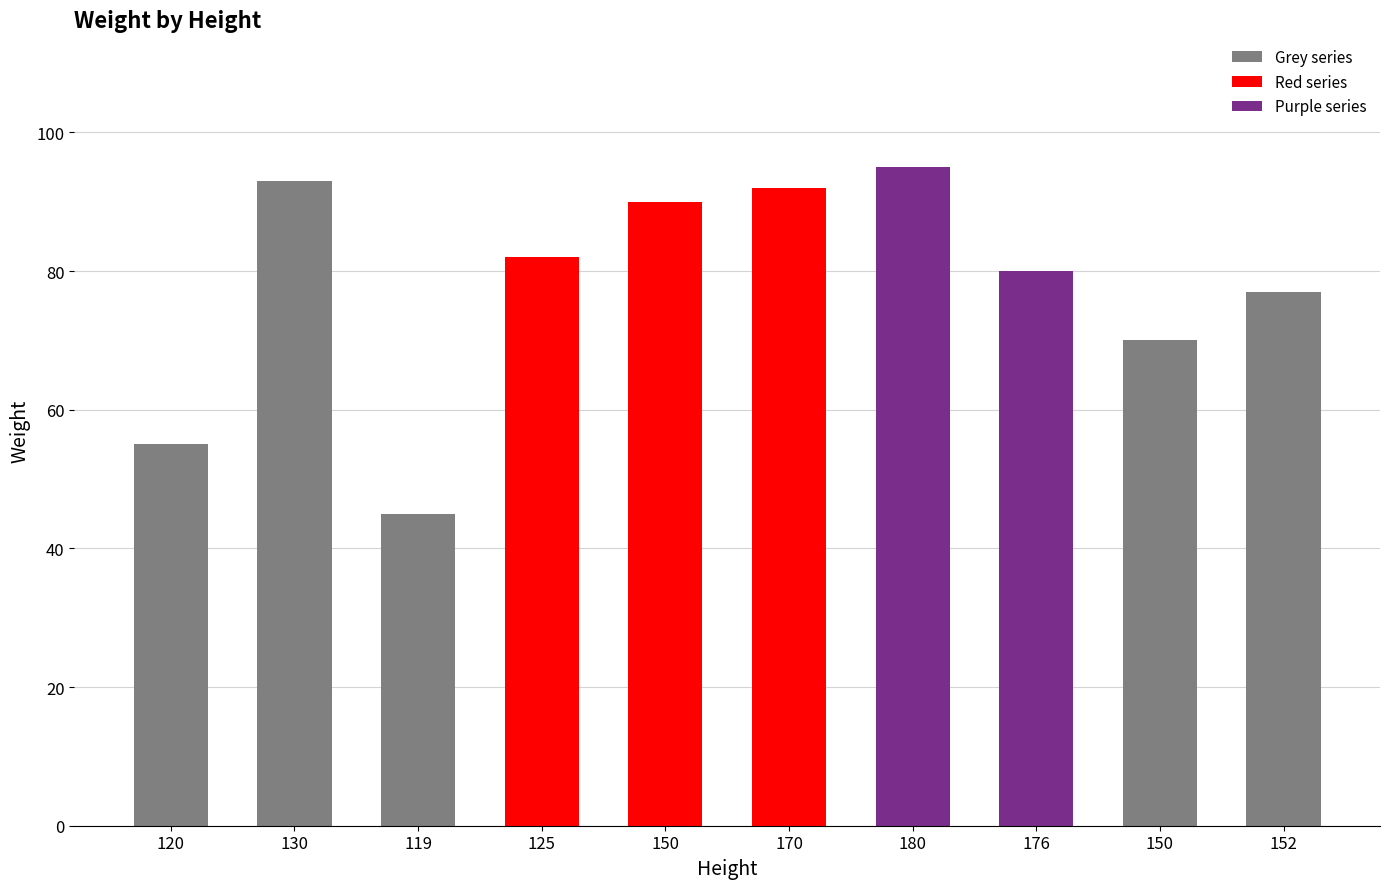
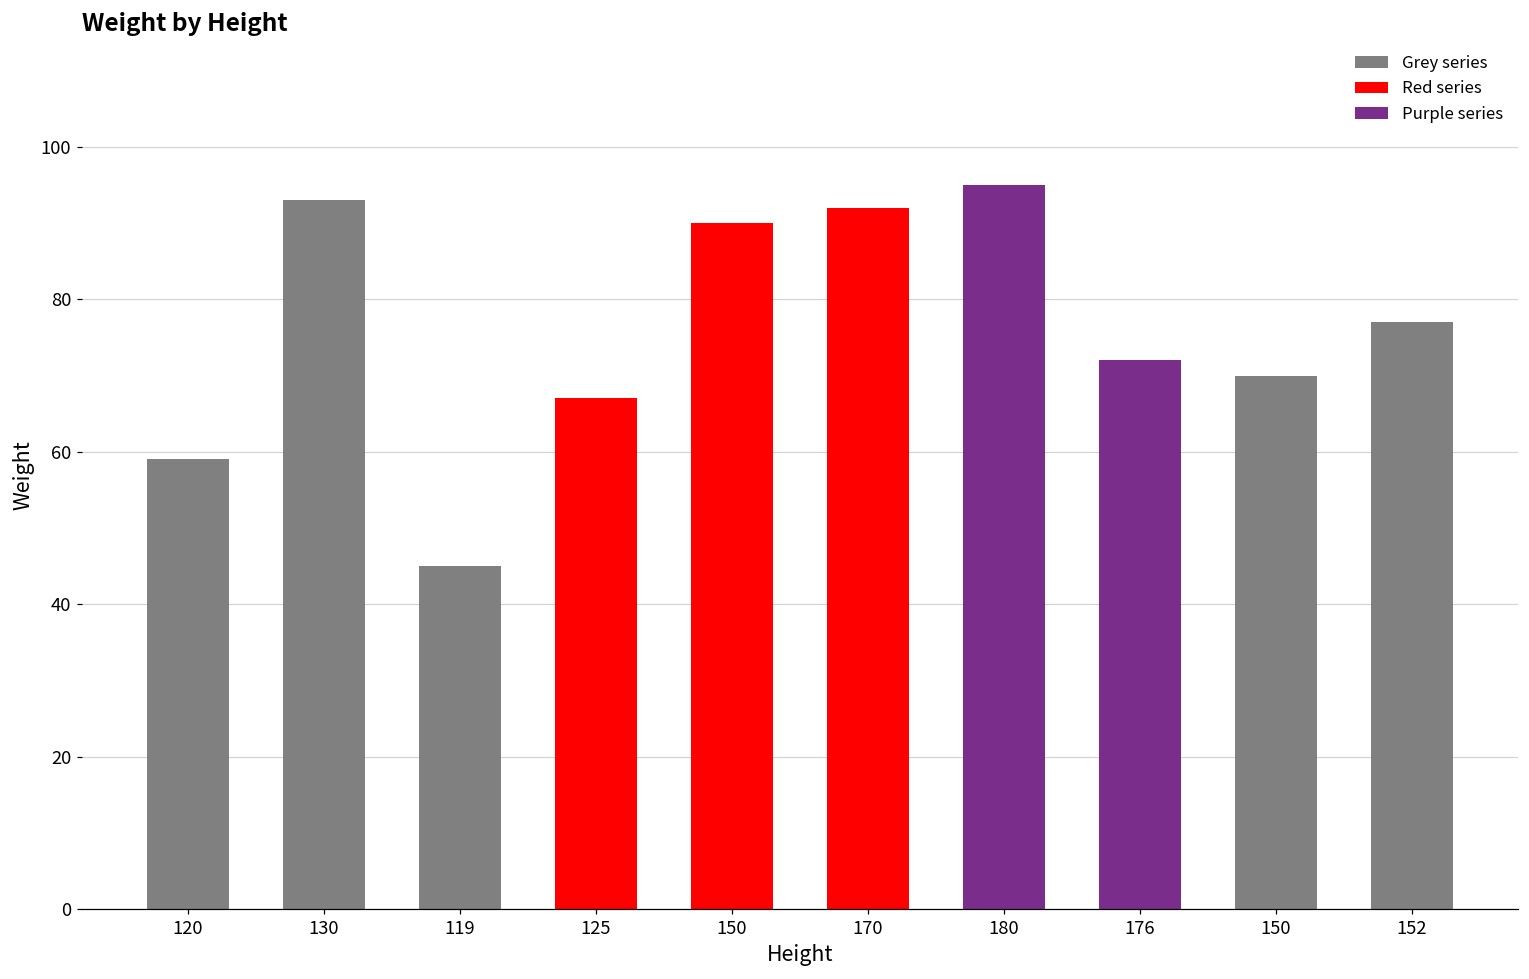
120: 55 -> 59
125: 82 -> 67
176: 80 -> 72
